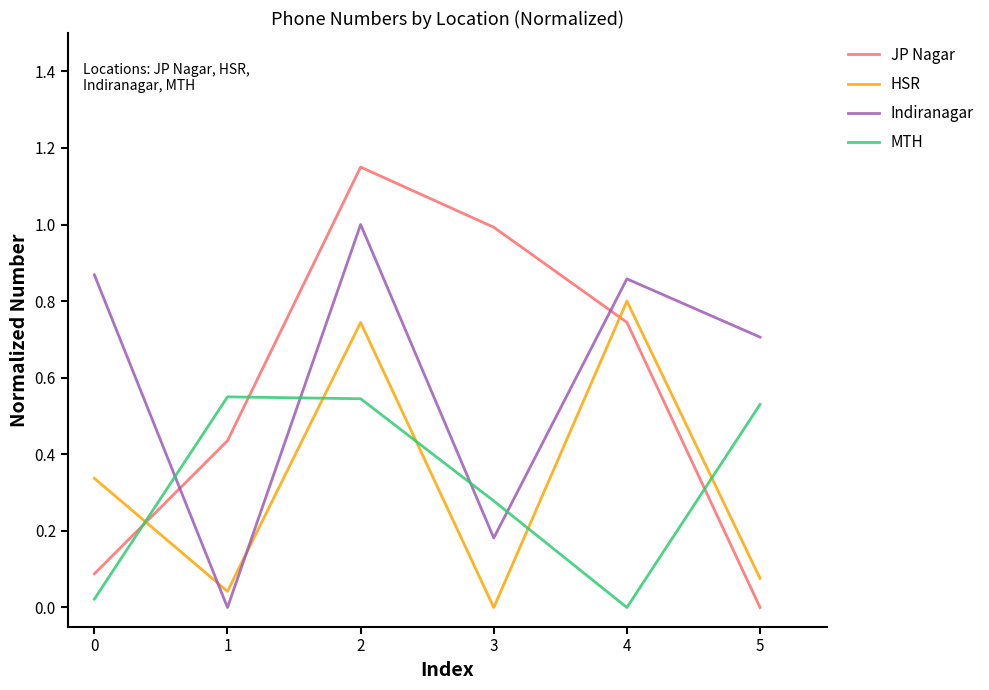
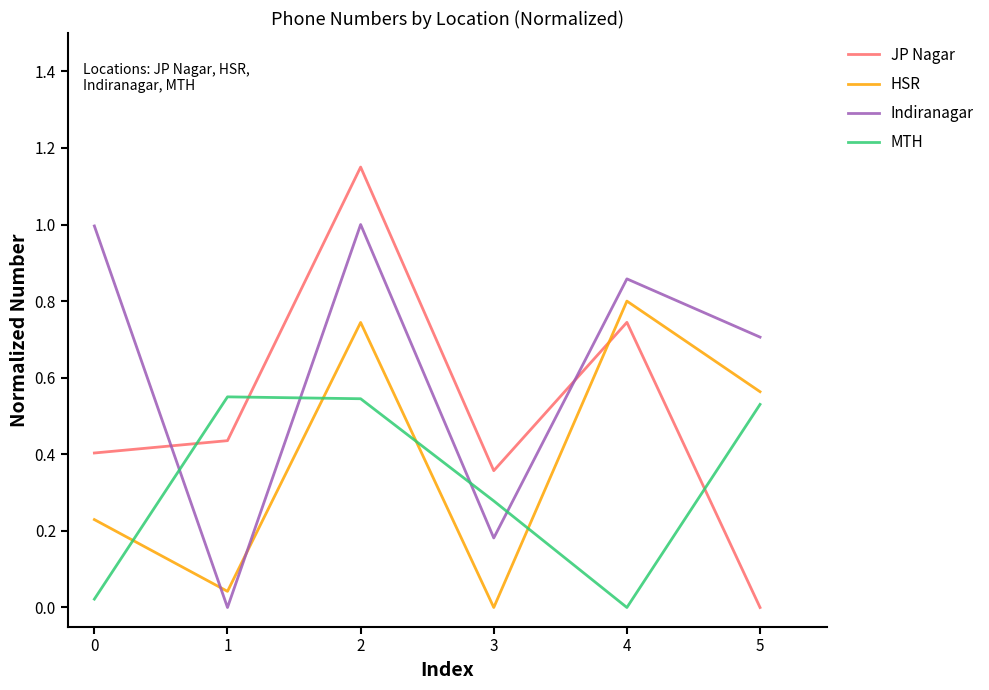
JP Nagar, 0: 0.09 -> 0.40
HSR, 0: 0.34 -> 0.23
Indiranagar, 0: 0.87 -> 1.00
JP Nagar, 3: 0.99 -> 0.36
HSR, 5: 0.08 -> 0.56
